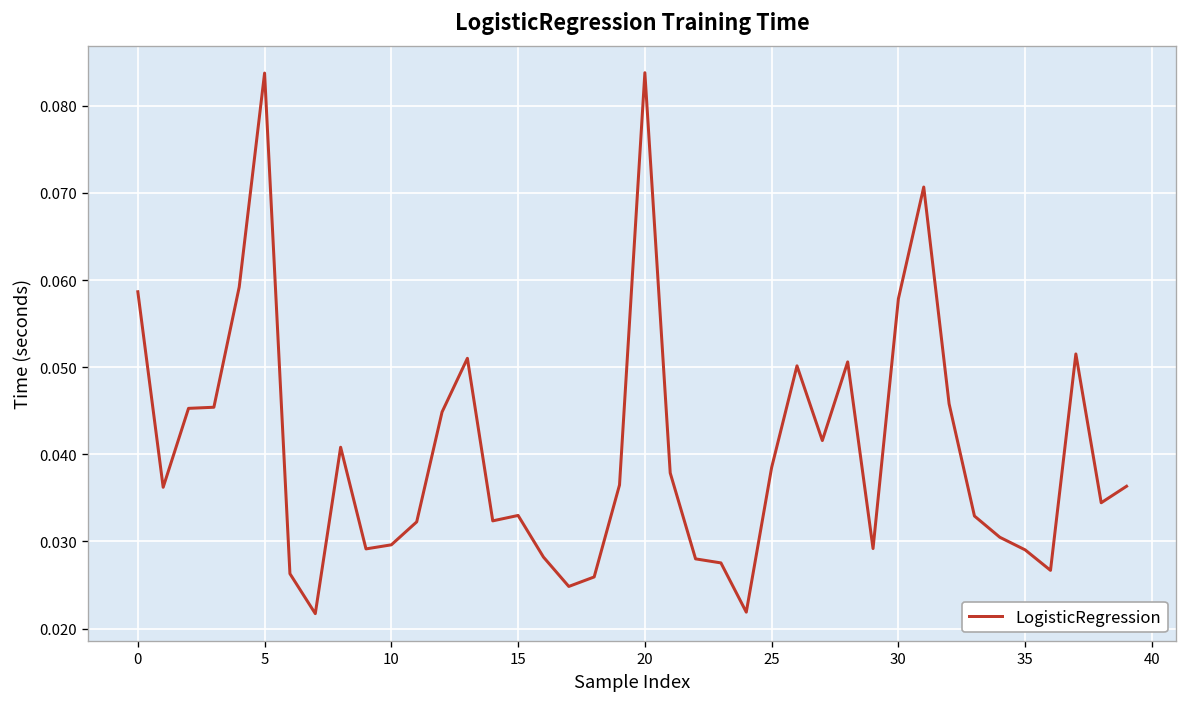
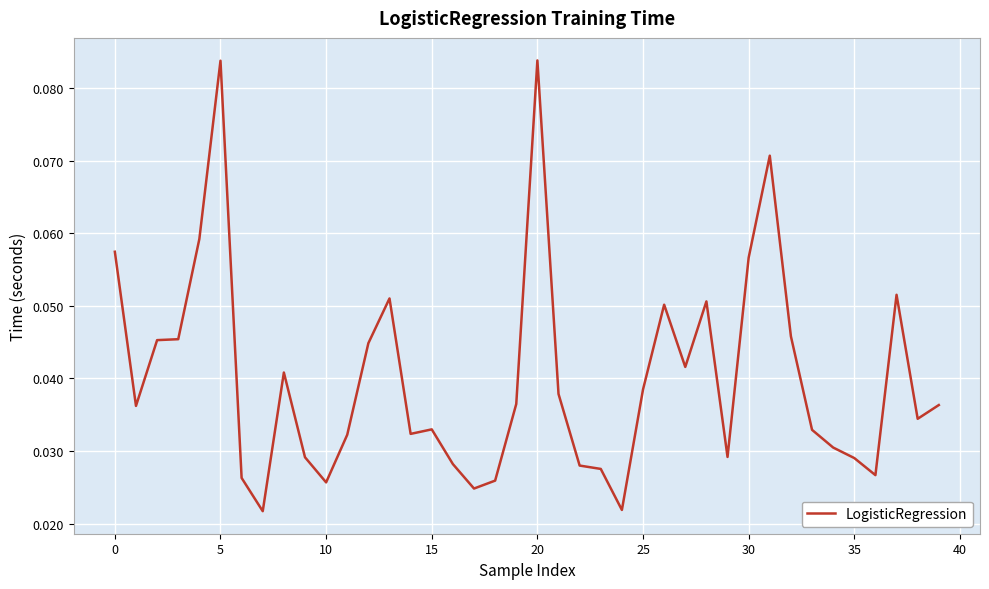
0: 0.059 -> 0.057
10: 0.030 -> 0.026
30: 0.058 -> 0.057
